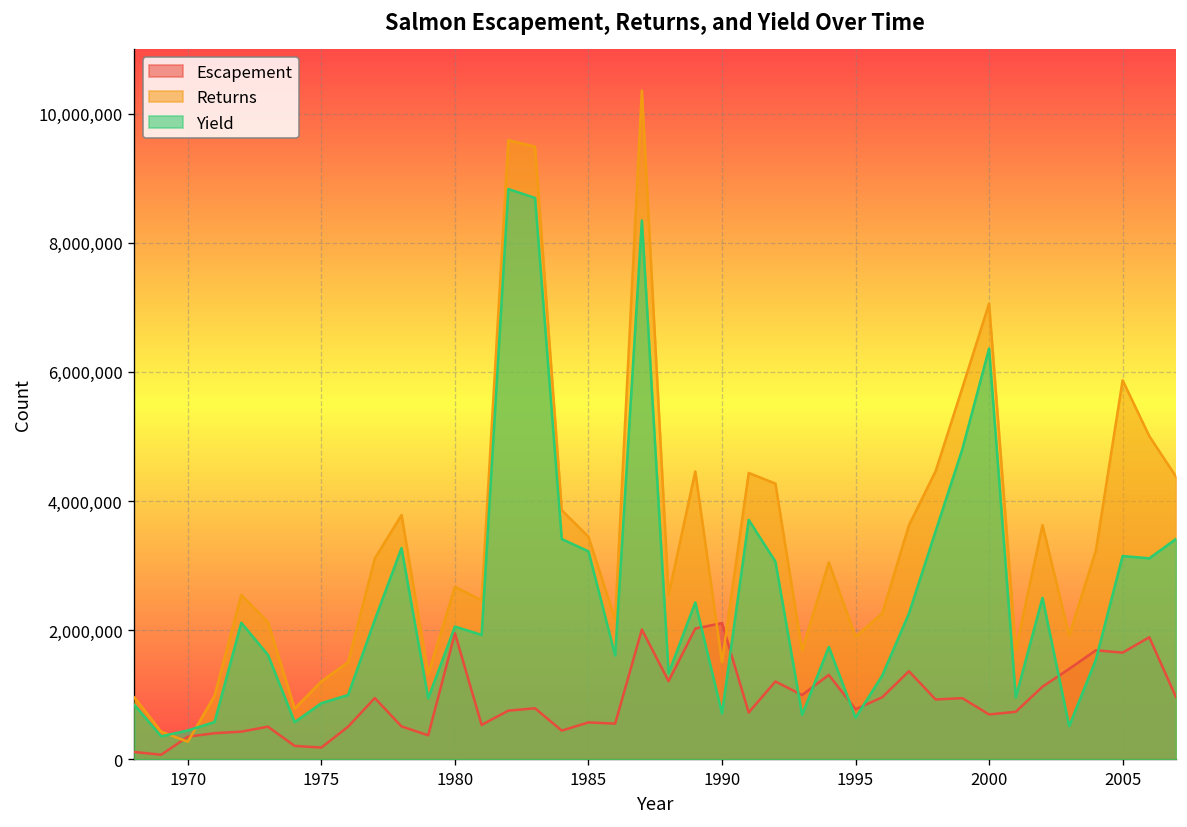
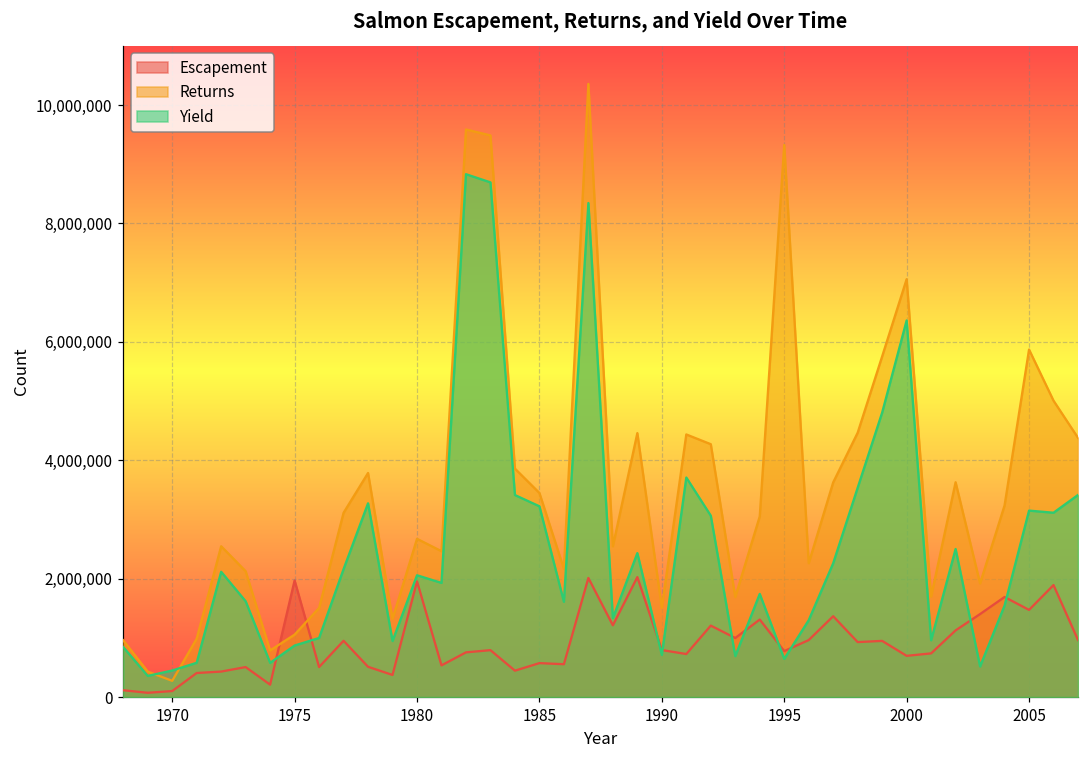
Escapement, 1970: 400,000 -> 100,000
Escapement, 1975: 200,000 -> 2,000,000
Returns, 1975: 1,200,000 -> 1,100,000
Escapement, 1990: 2,100,000 -> 800,000
Returns, 1995: 1,900,000 -> 9,300,000
Escapement, 2005: 1,700,000 -> 1,500,000
